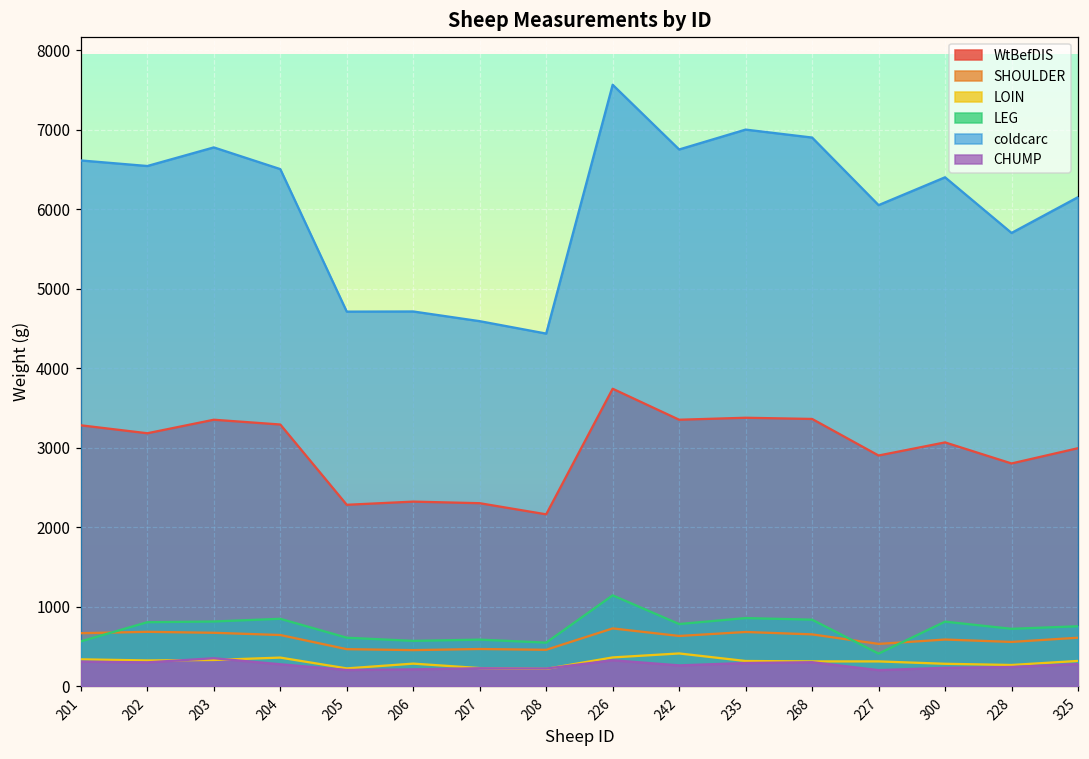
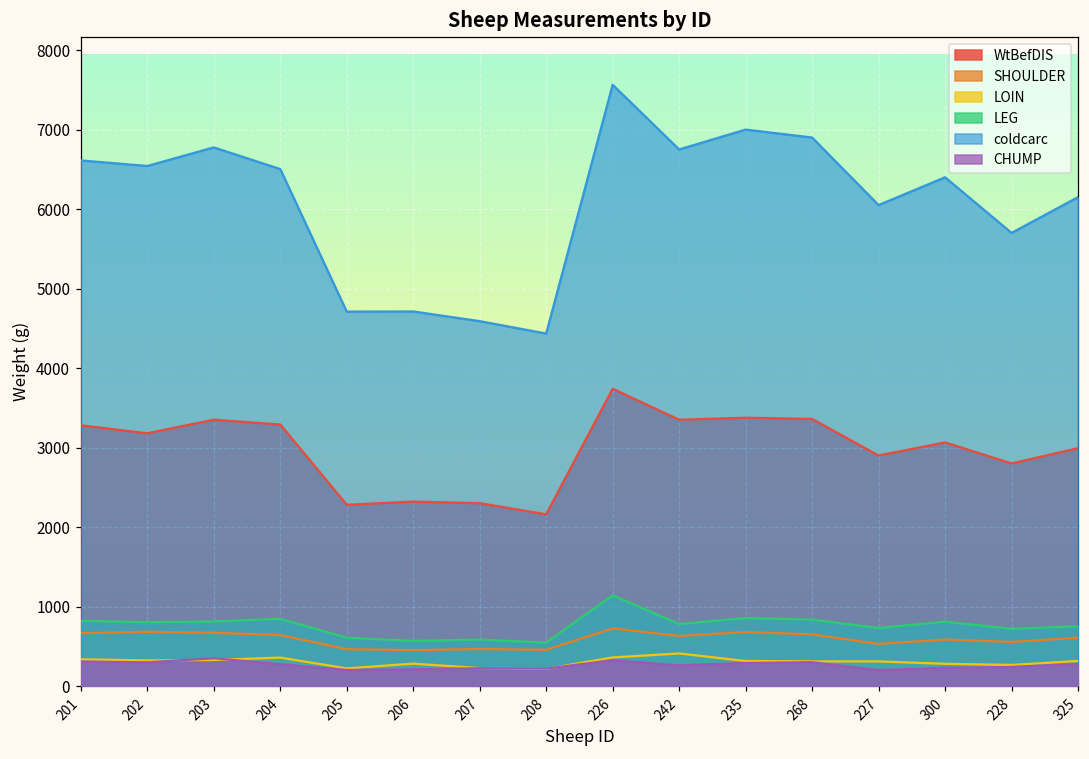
LEG, 201: 600 -> 800
LEG, 227: 400 -> 700
